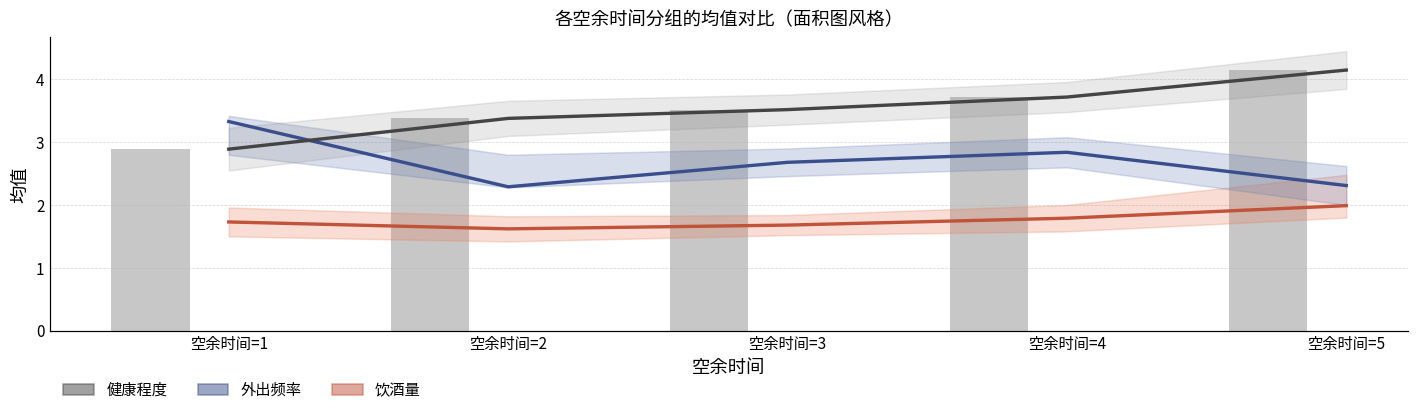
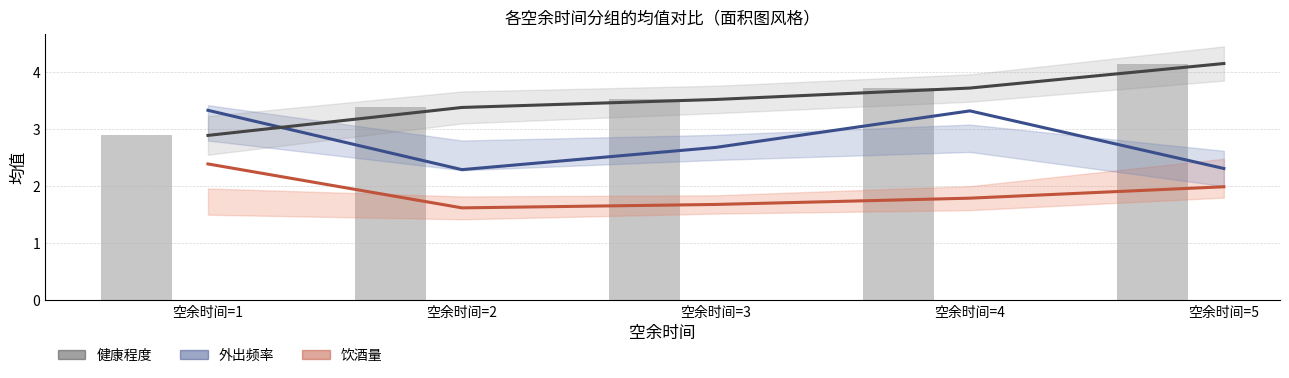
饮酒量, 空余时间=1: 1.7 -> 2.4
外出频率, 空余时间=4: 2.8 -> 3.3
